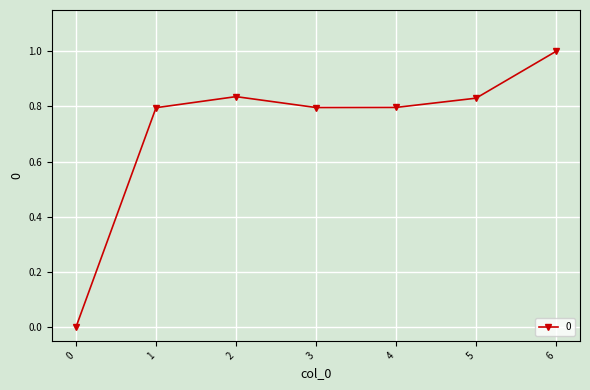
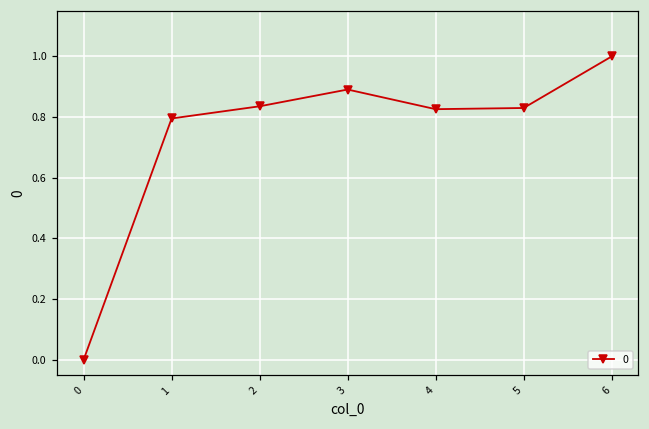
3: 0.80 -> 0.89
4: 0.80 -> 0.83
